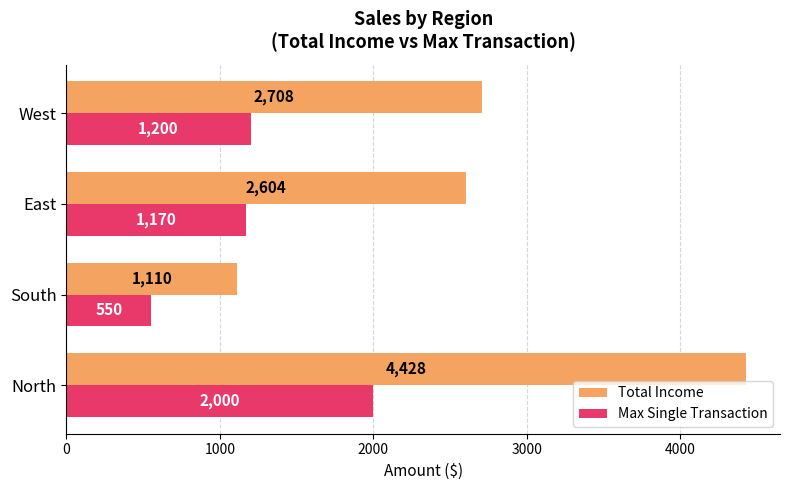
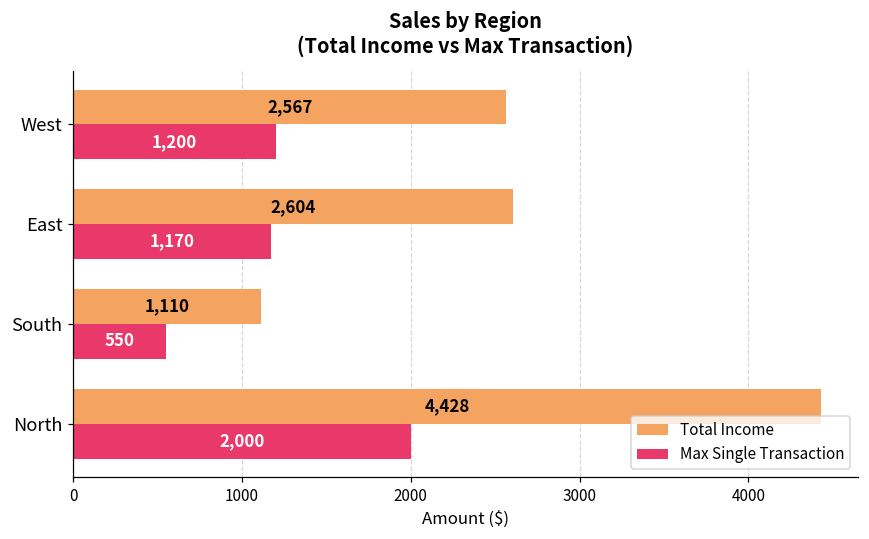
Total Income, West: 2,708 -> 2,567
